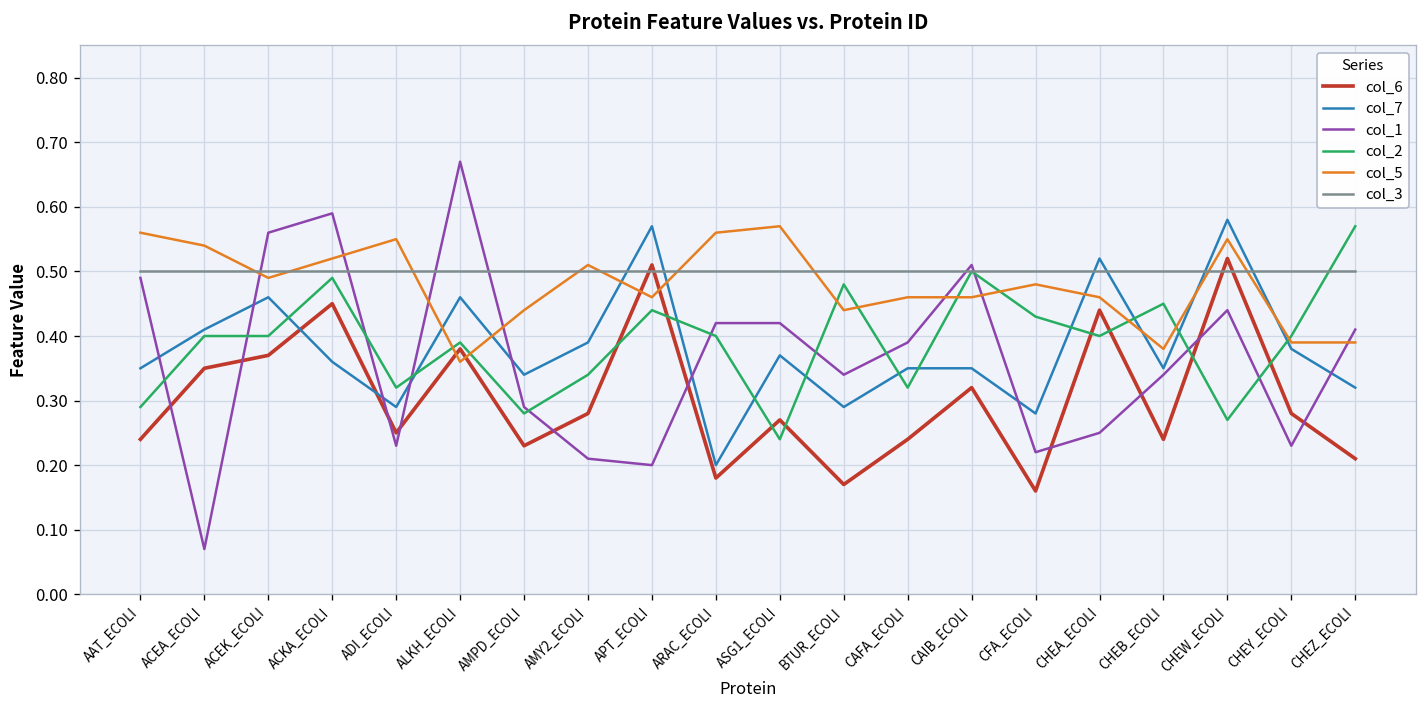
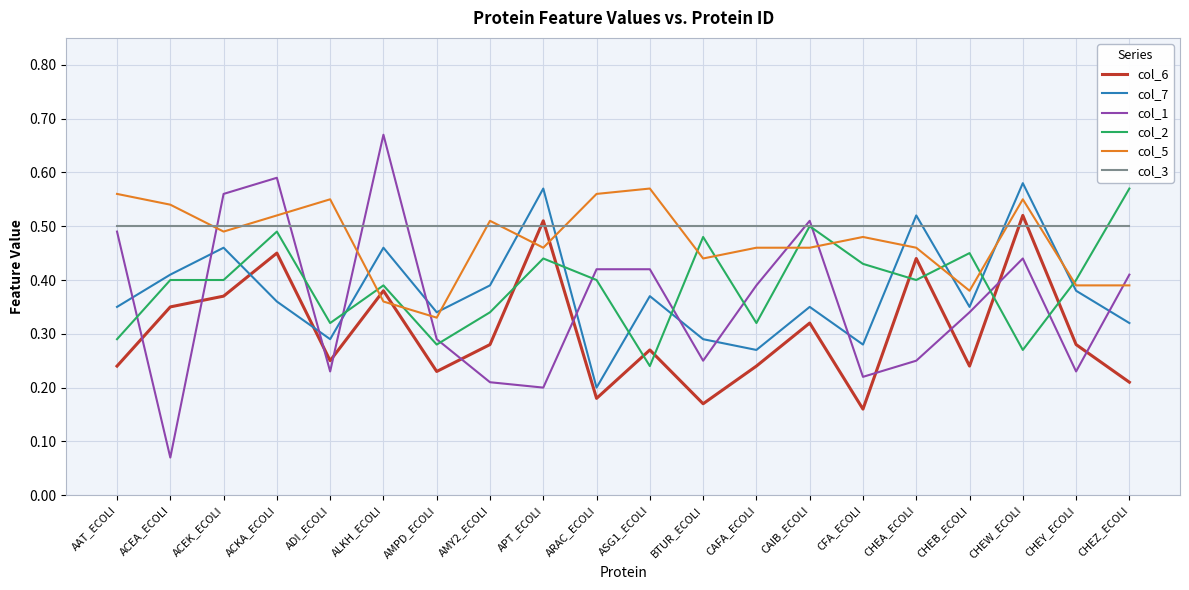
col_5, AMPD_ECOLI: 0.44 -> 0.33
col_1, BTUR_ECOLI: 0.34 -> 0.25
col_7, CAFA_ECOLI: 0.35 -> 0.27
